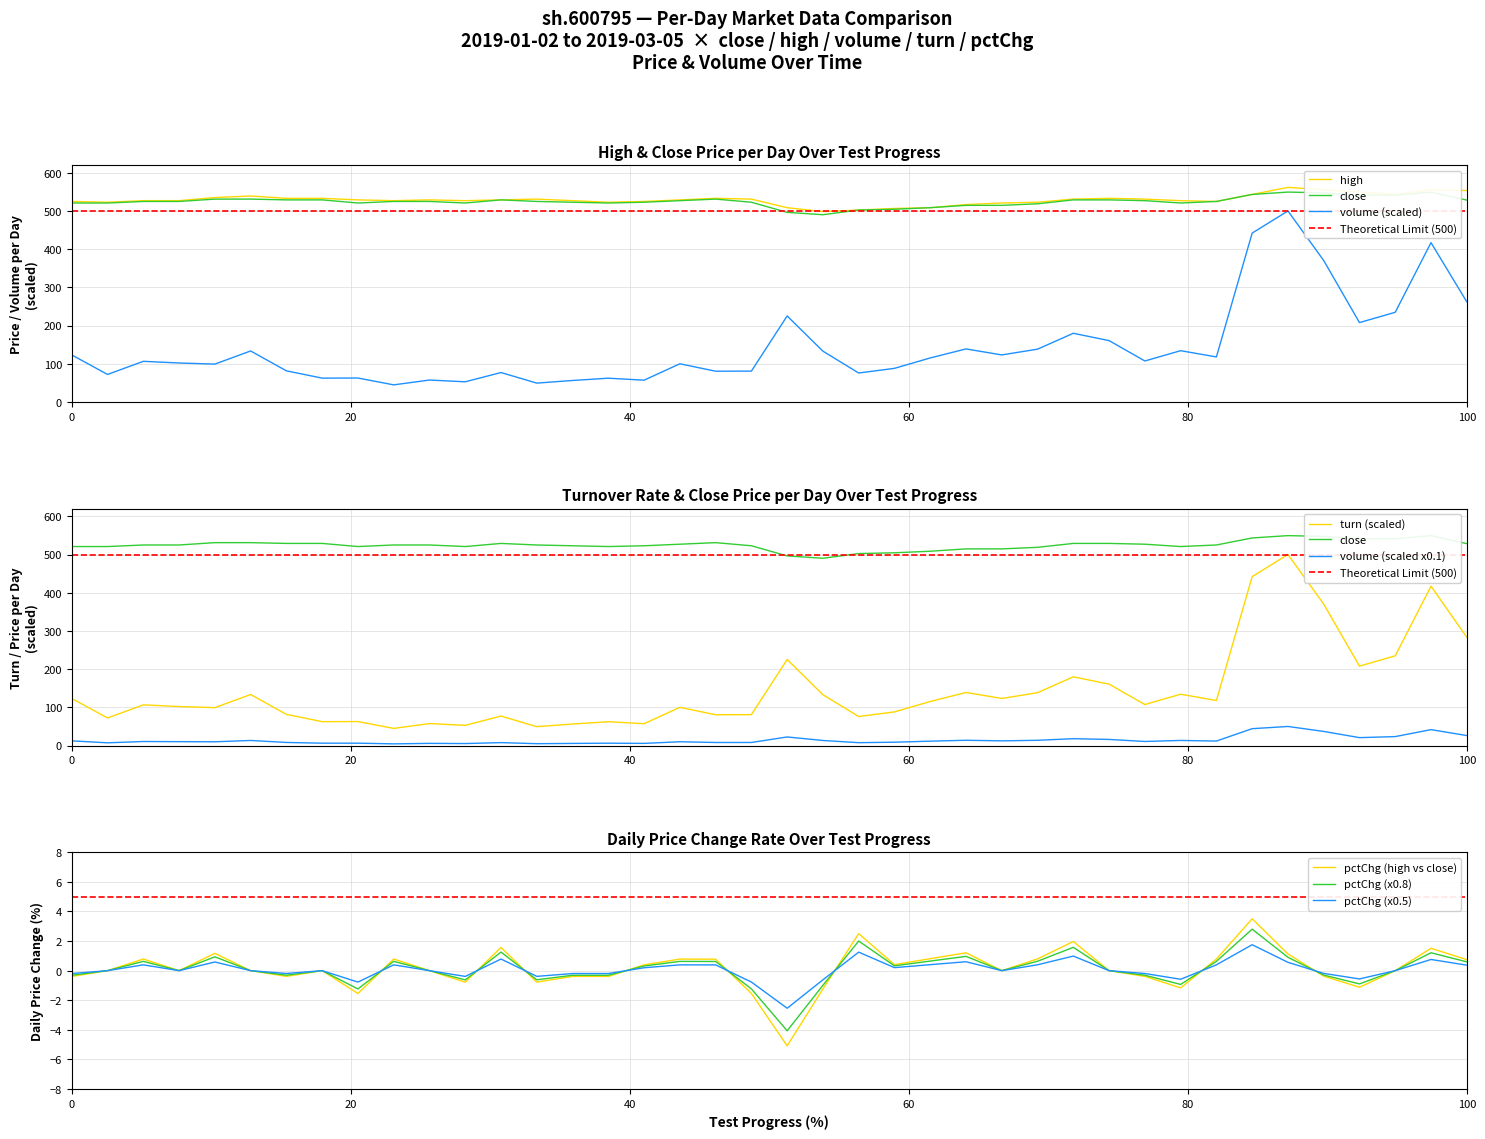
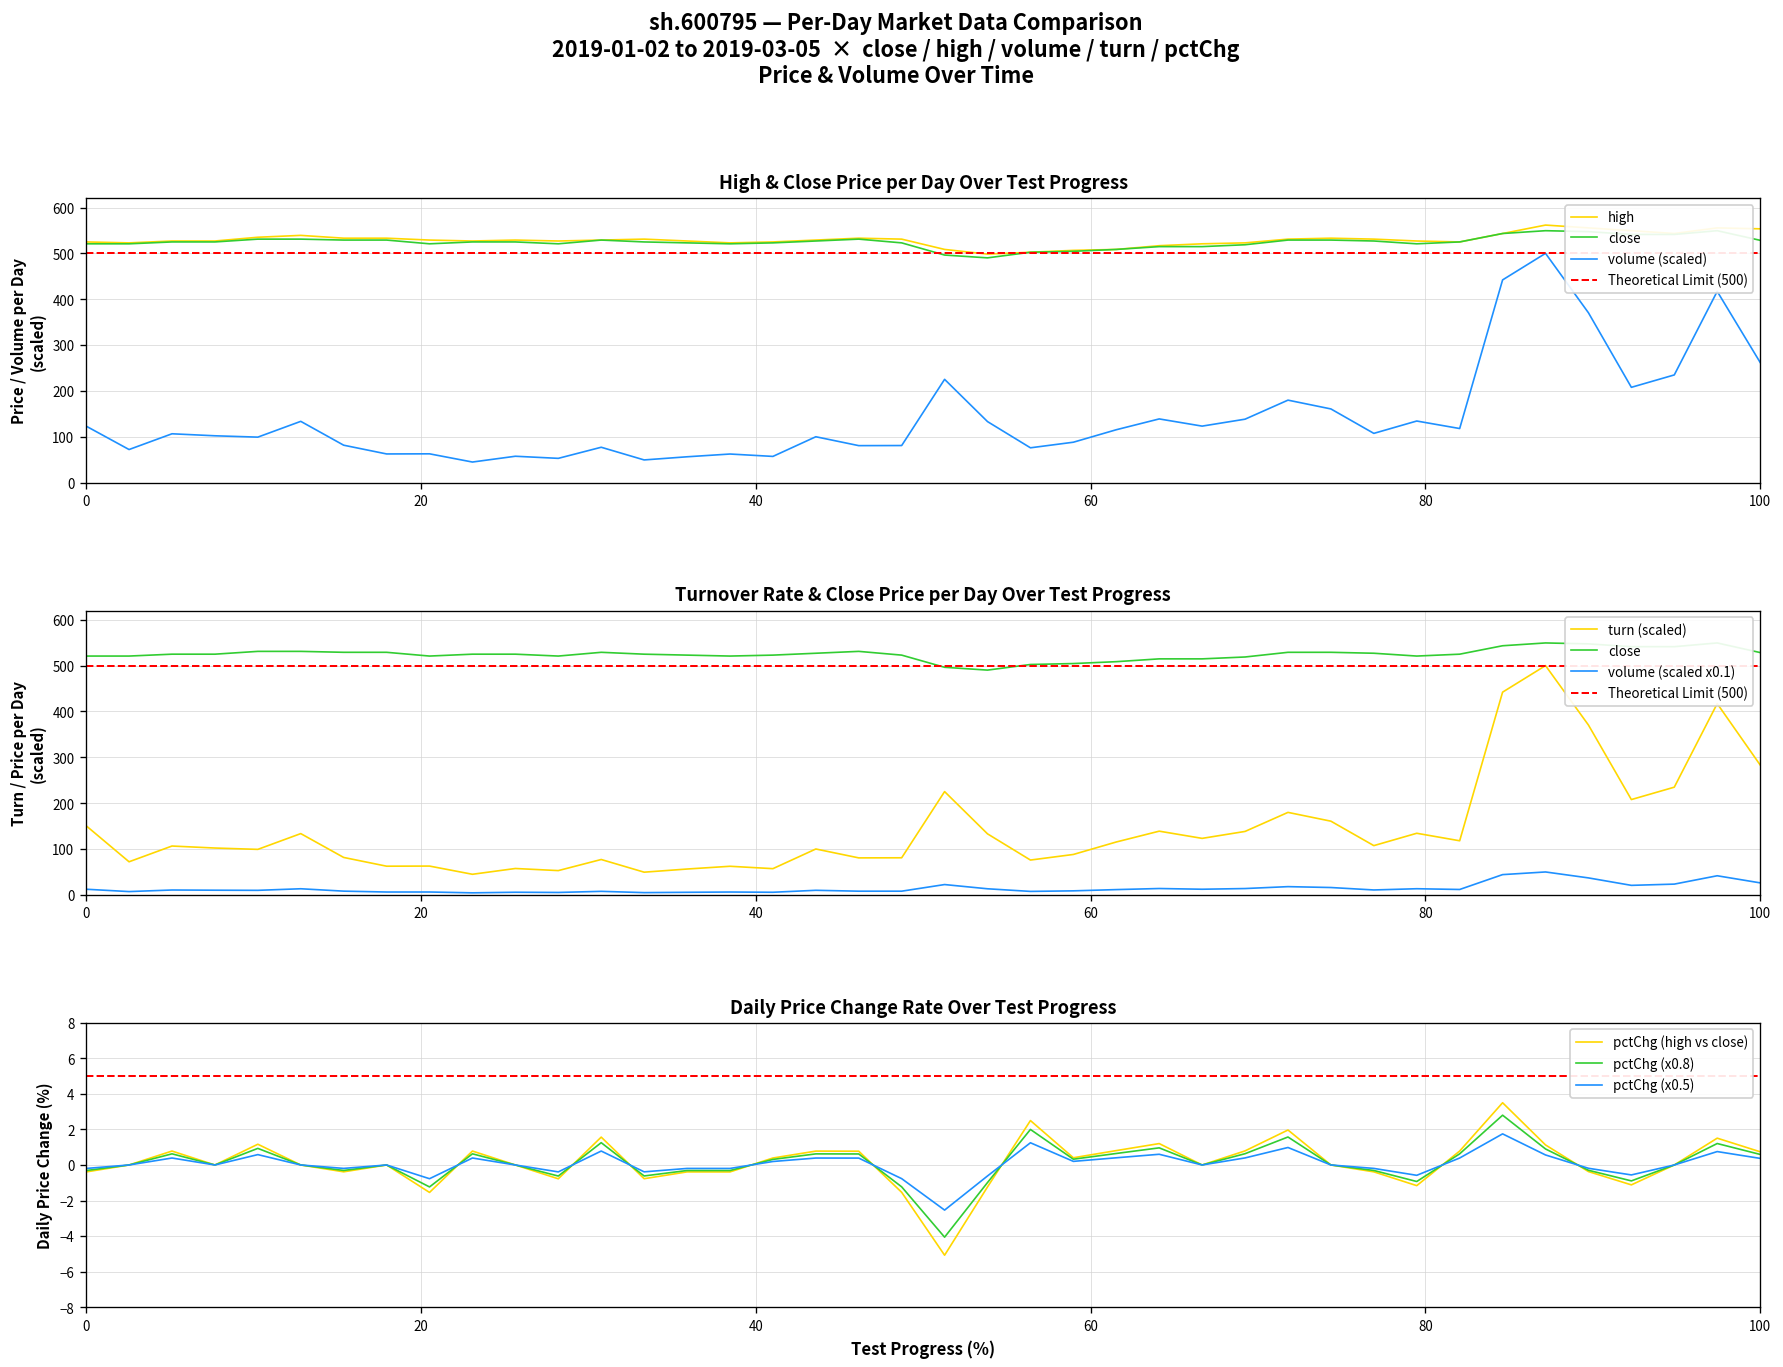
Turnover Rate & Close Price per Day Over Test Progress, turn (scaled), 0: 120 -> 150
